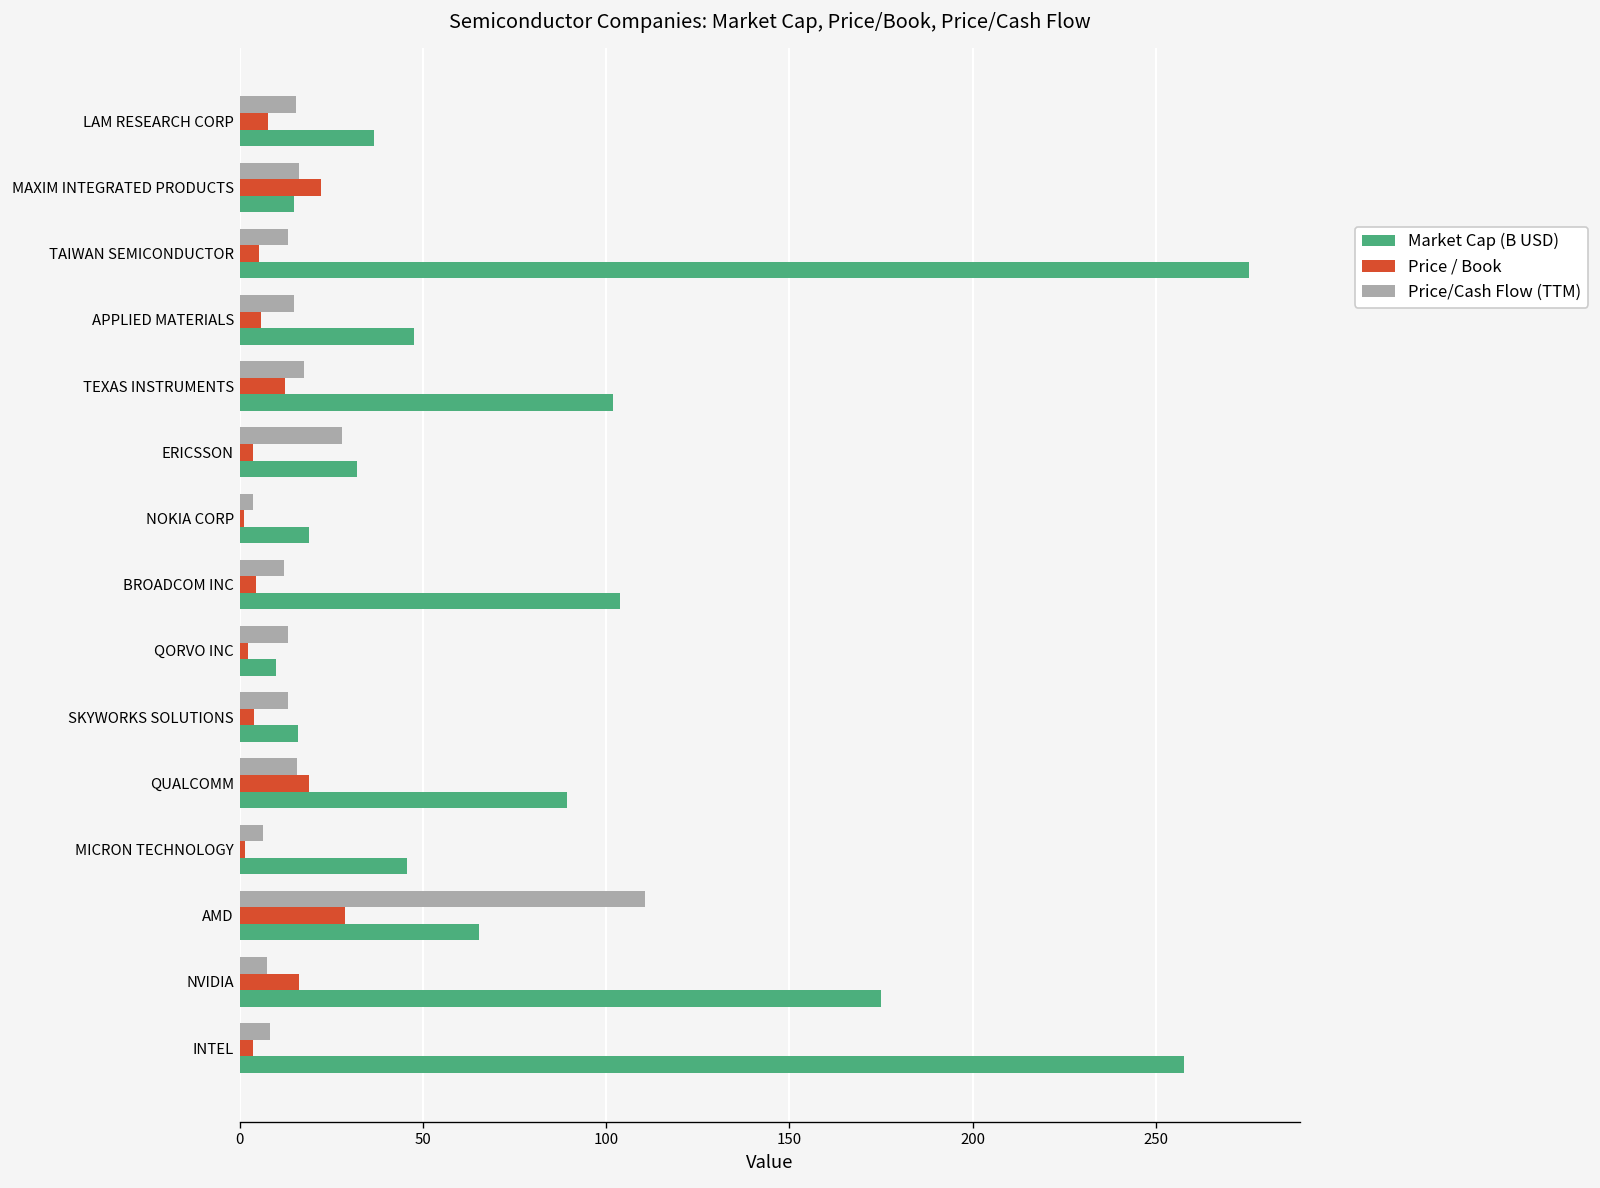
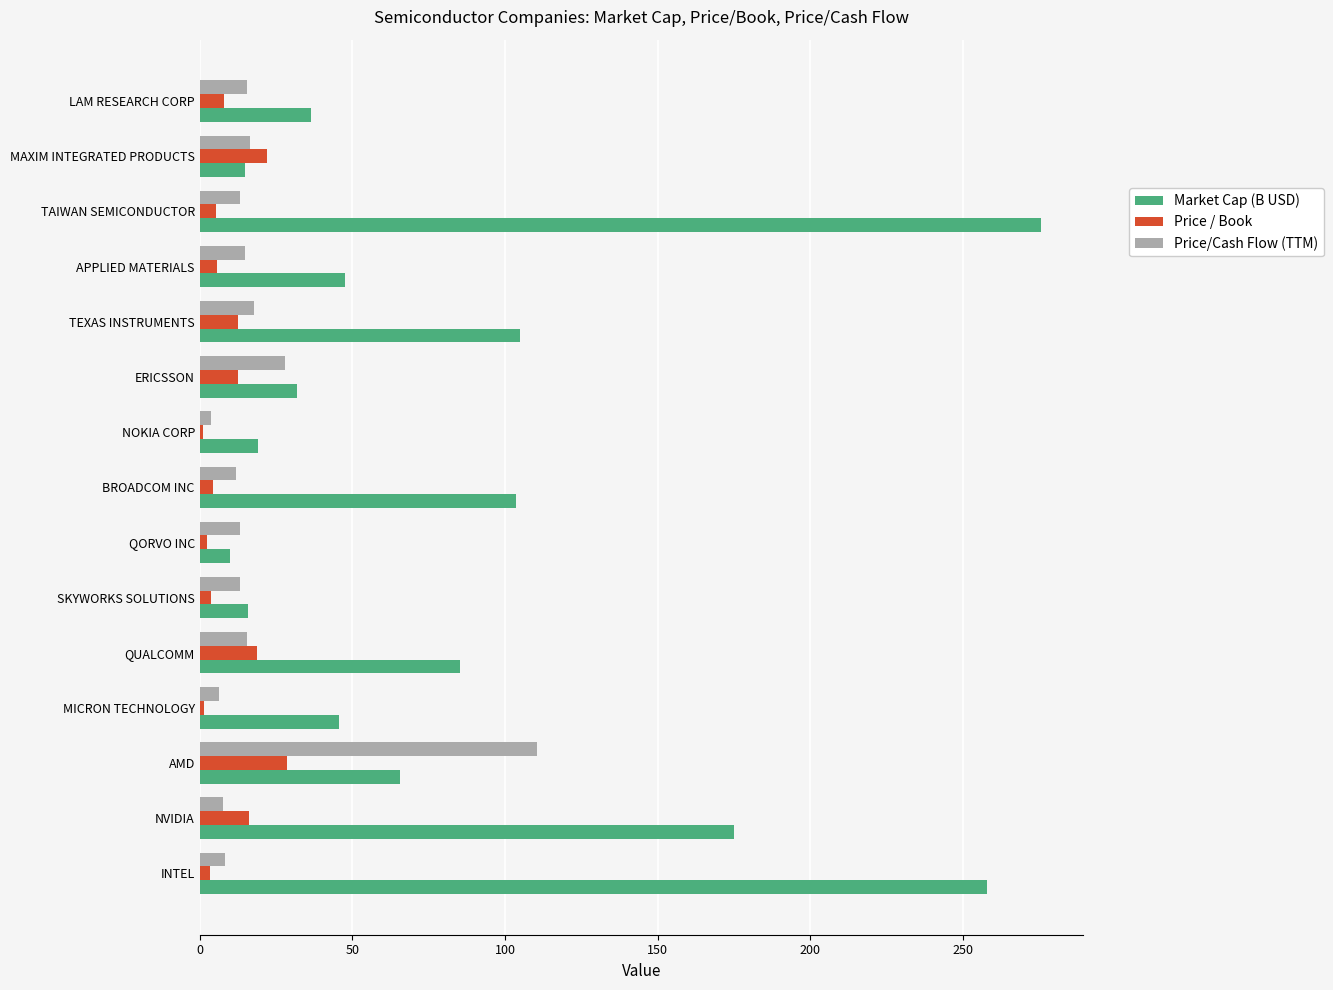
Market Cap (B USD), TEXAS INSTRUMENTS: 102 -> 105
Price / Book, ERICSSON: 4 -> 13
Market Cap (B USD), QUALCOMM: 89 -> 85
